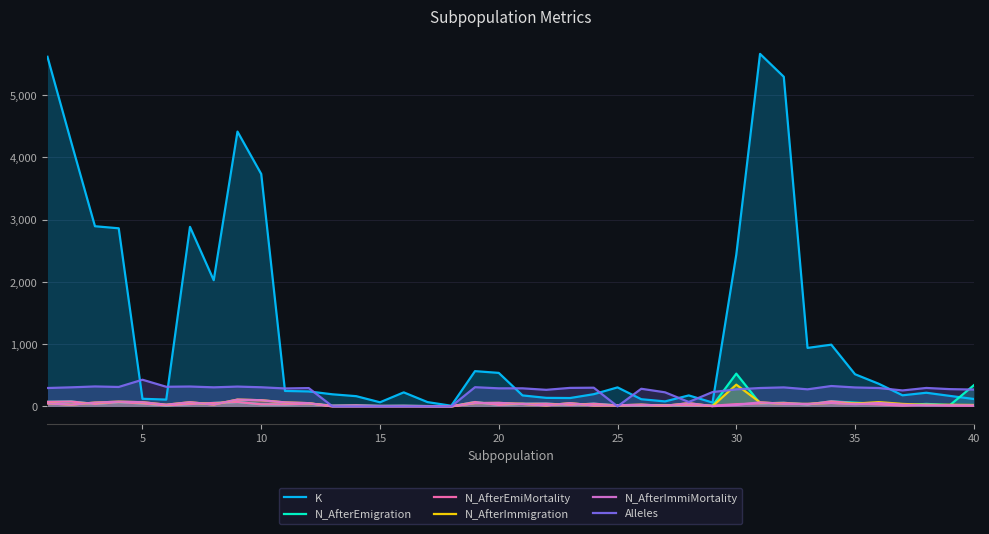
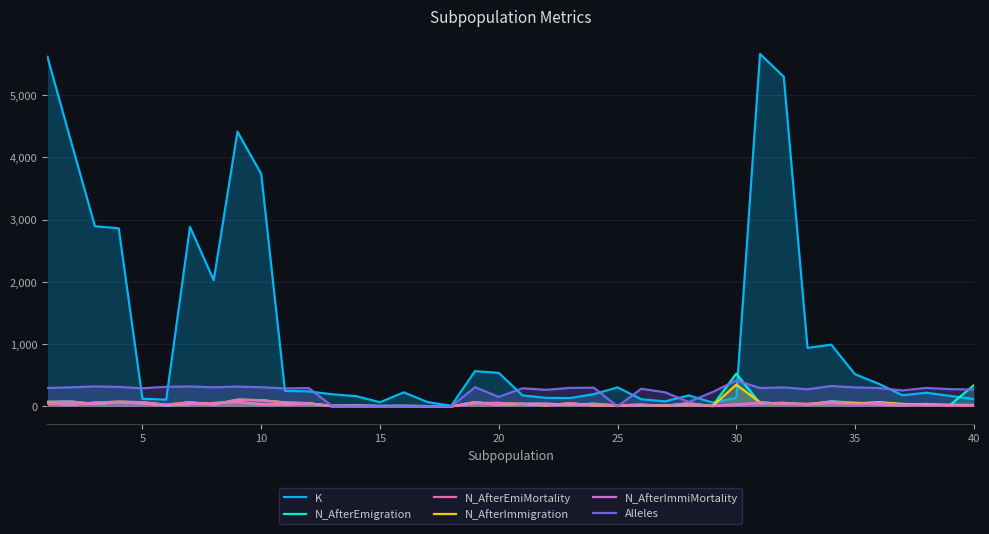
Alleles, 5: 400 -> 300
Alleles, 20: 300 -> 200
K, 30: 2,400 -> 100
Alleles, 30: 300 -> 400
